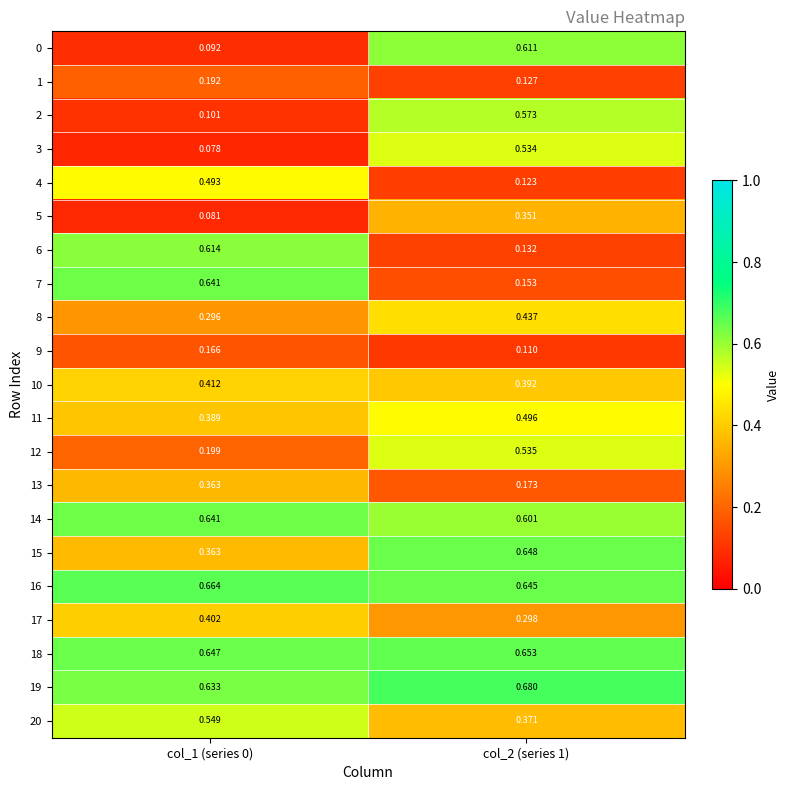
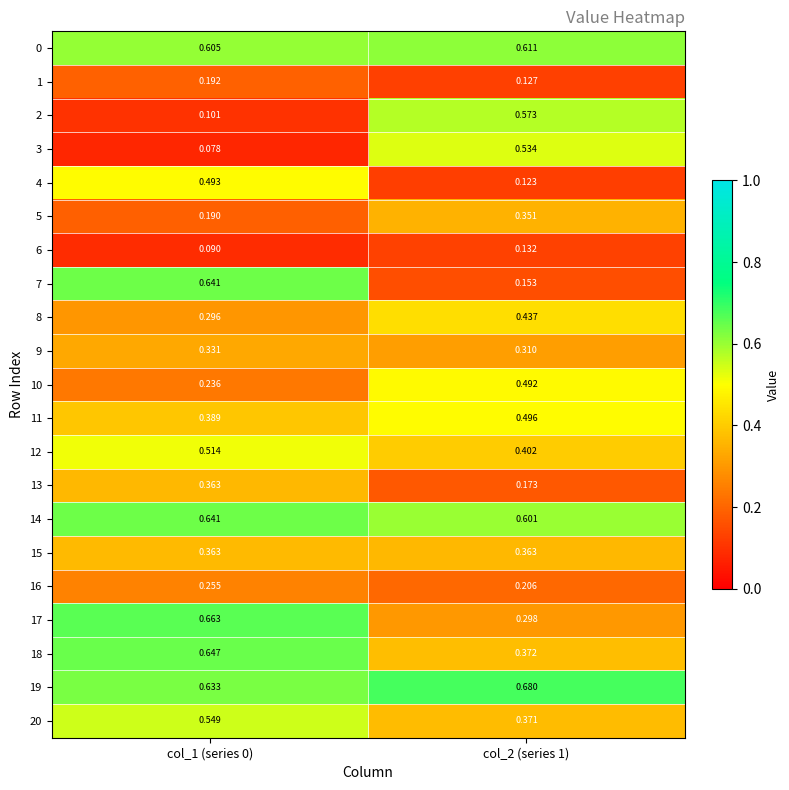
0, col_1 (series 0): 0.092 -> 0.605
5, col_1 (series 0): 0.081 -> 0.190
6, col_1 (series 0): 0.614 -> 0.090
9, col_1 (series 0): 0.166 -> 0.331
9, col_2 (series 1): 0.110 -> 0.310
10, col_1 (series 0): 0.412 -> 0.236
10, col_2 (series 1): 0.392 -> 0.492
12, col_1 (series 0): 0.199 -> 0.514
12, col_2 (series 1): 0.535 -> 0.402
15, col_2 (series 1): 0.648 -> 0.363
16, col_1 (series 0): 0.664 -> 0.255
16, col_2 (series 1): 0.645 -> 0.206
17, col_1 (series 0): 0.402 -> 0.663
18, col_2 (series 1): 0.653 -> 0.372
